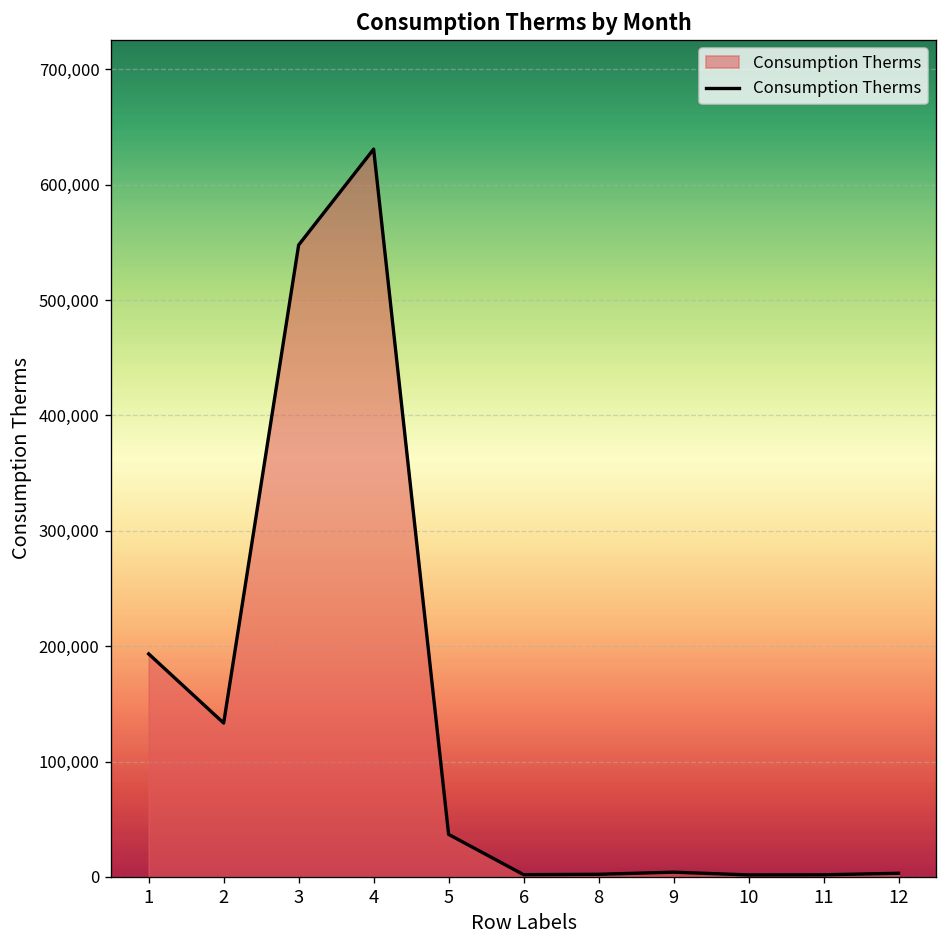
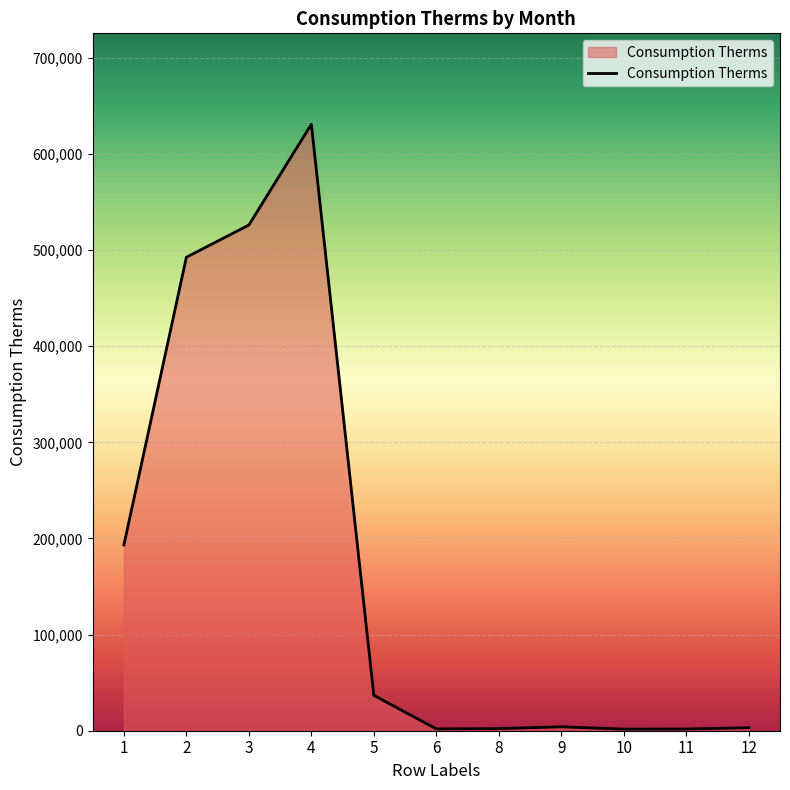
2: 130,000 -> 490,000
3: 550,000 -> 530,000
